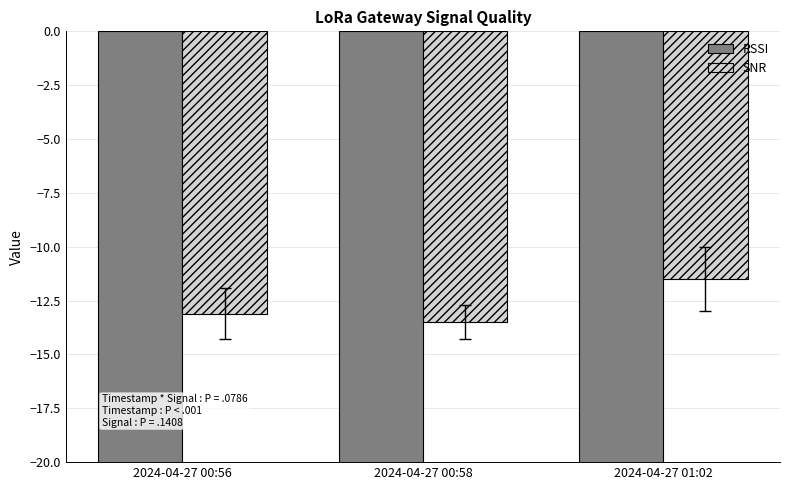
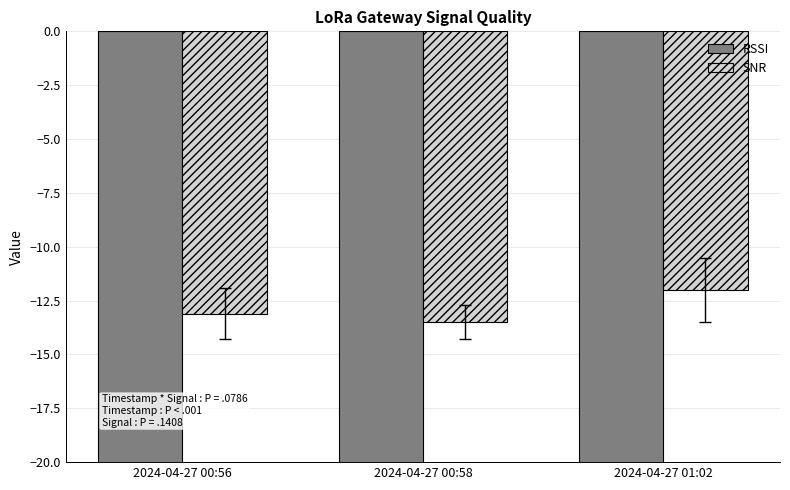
SNR, 2024-04-27 01:02: -11.5 -> -12.0
